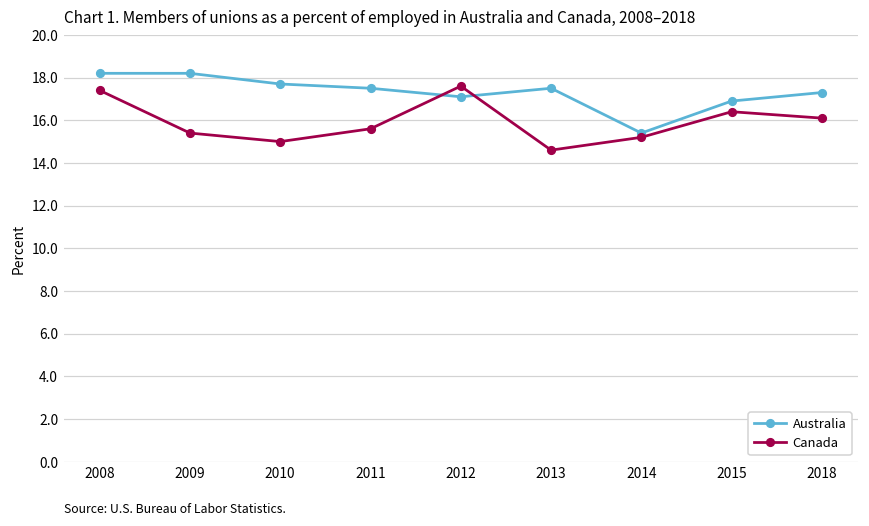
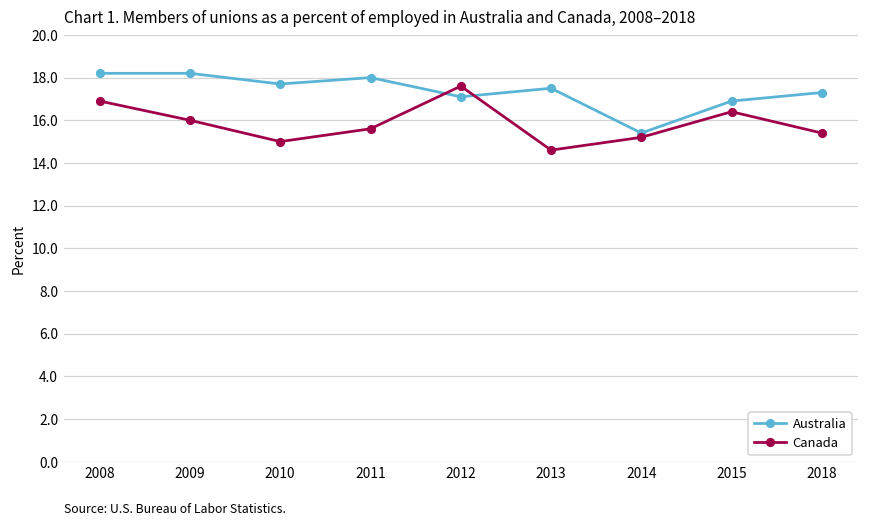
Canada, 2008: 17.4 -> 16.9
Canada, 2009: 15.4 -> 16.0
Australia, 2011: 17.5 -> 18.0
Canada, 2018: 16.1 -> 15.4
